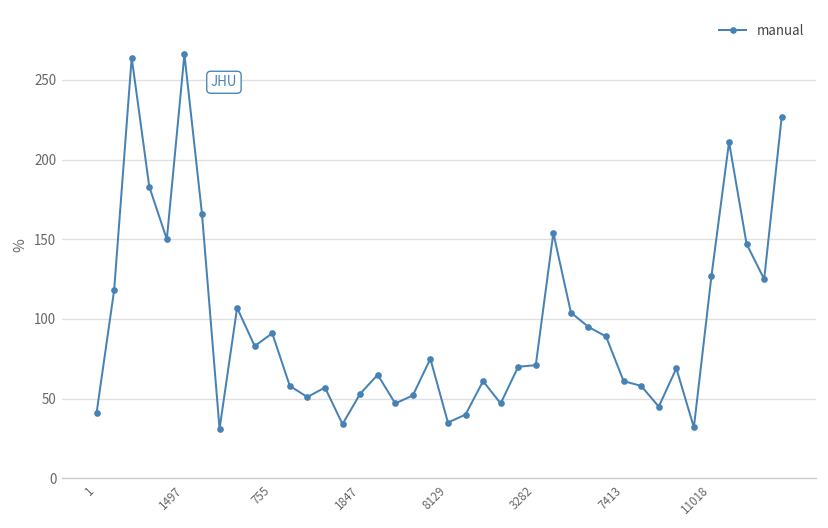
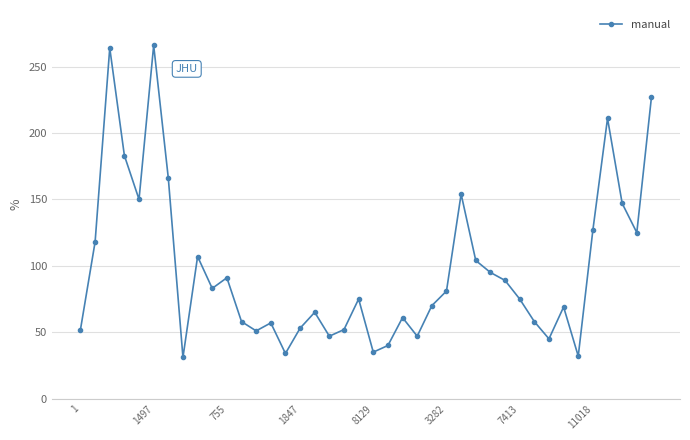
1: 41 -> 52
3282: 71 -> 81
7413: 61 -> 75
